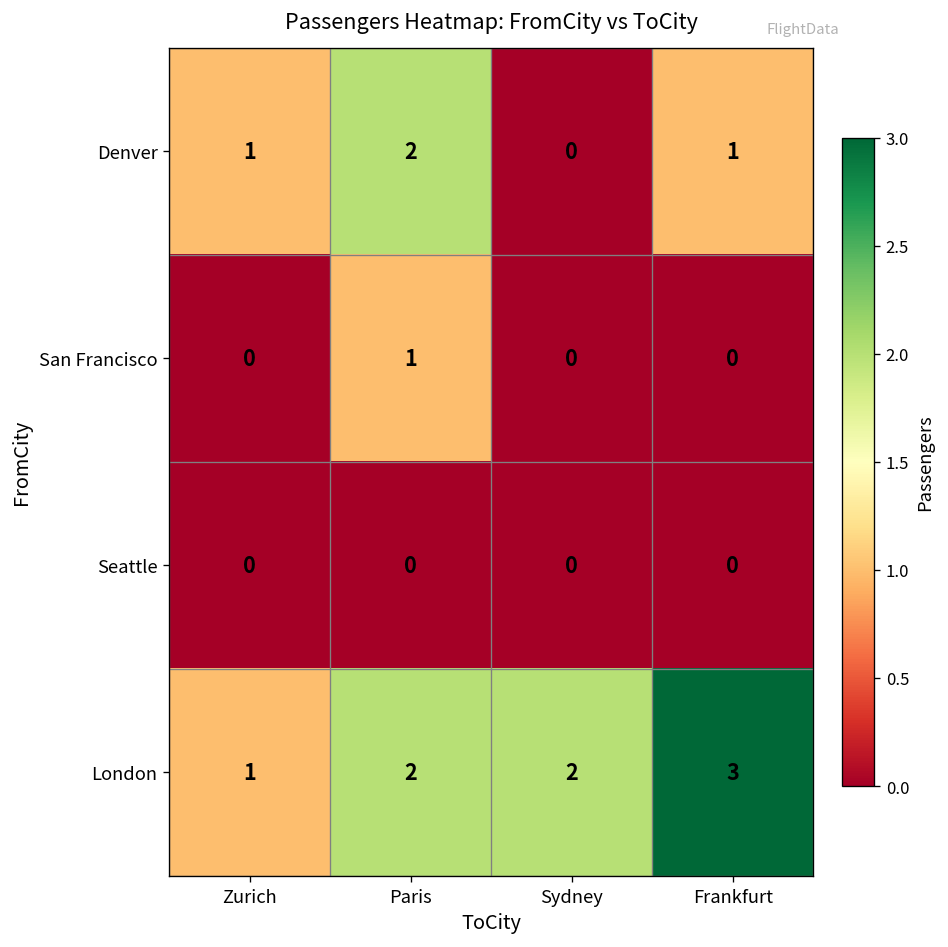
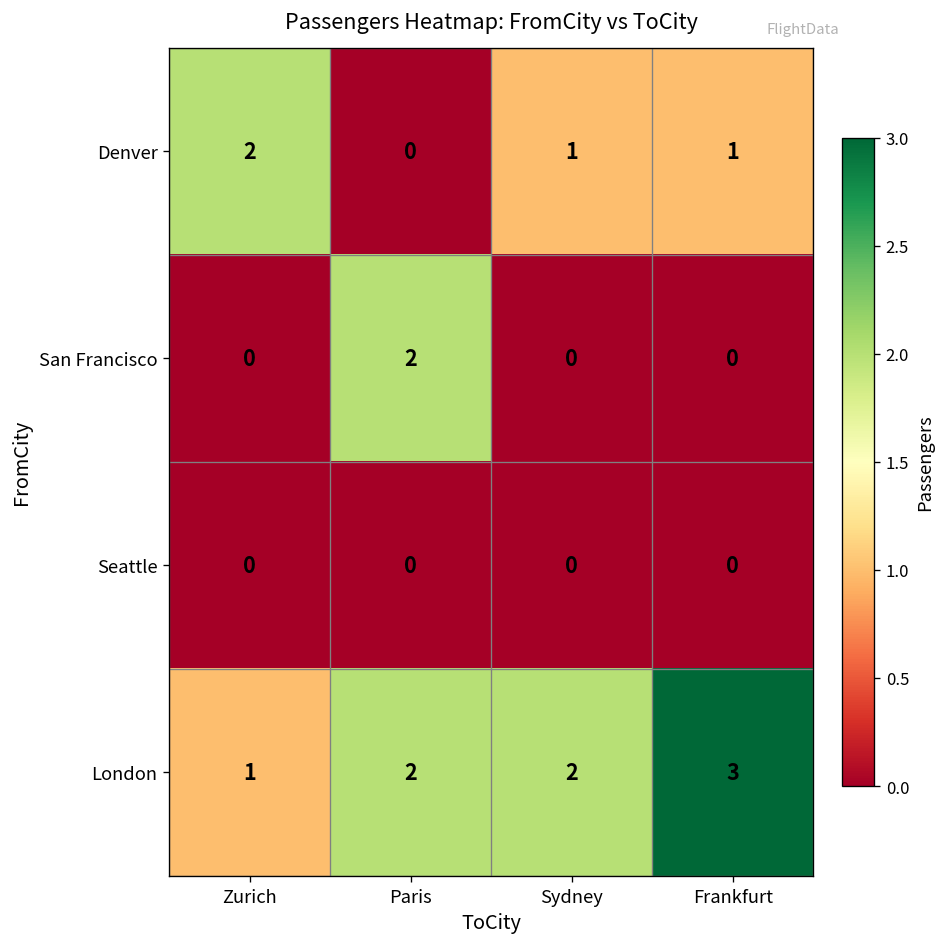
Denver, Zurich: 1 -> 2
Denver, Paris: 2 -> 0
Denver, Sydney: 0 -> 1
San Francisco, Paris: 1 -> 2
